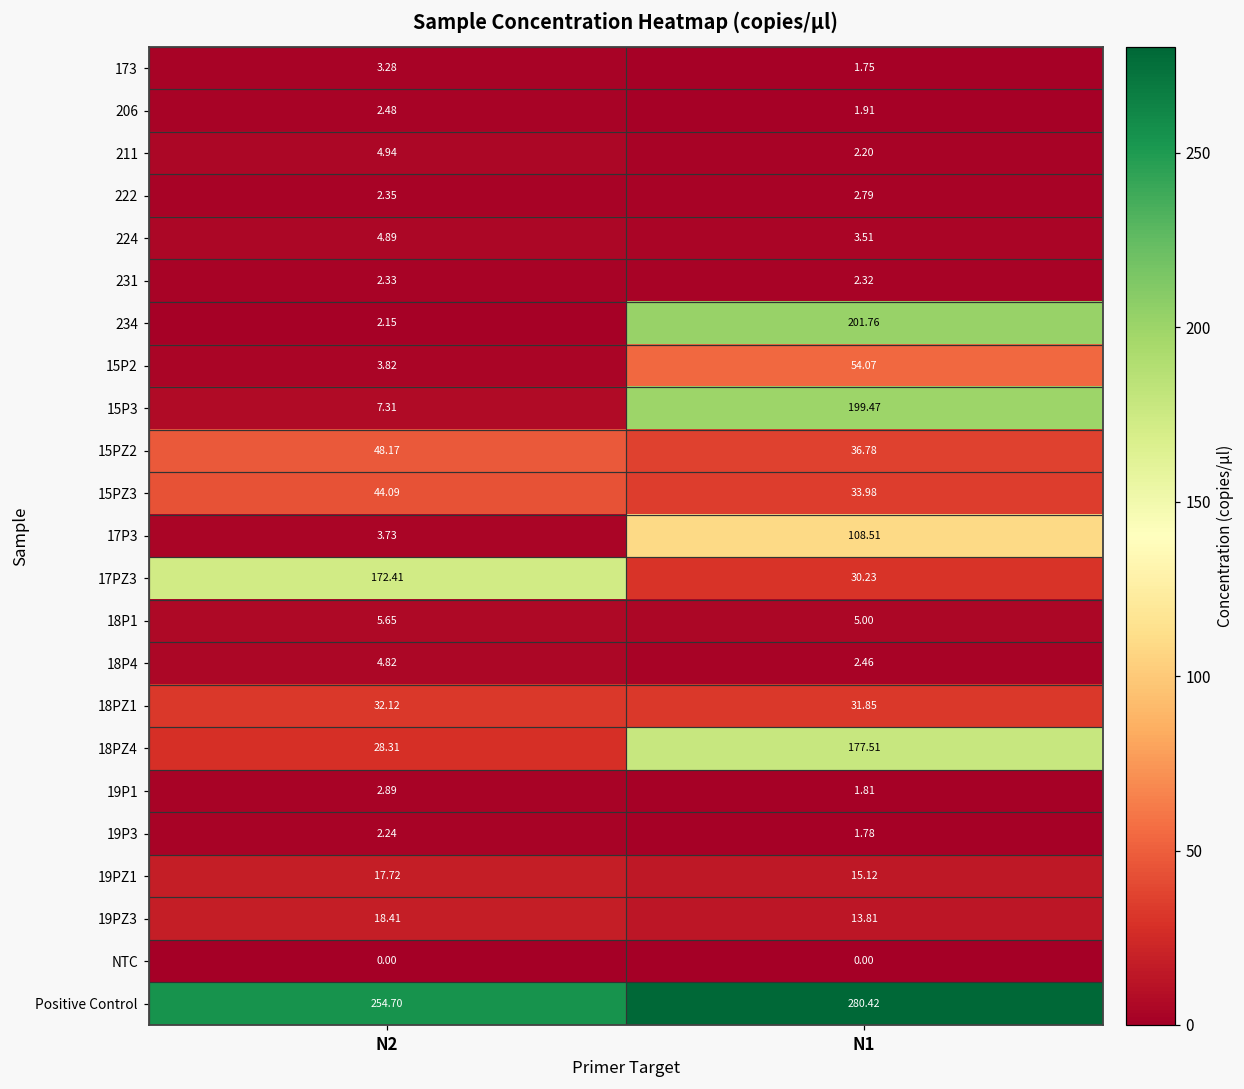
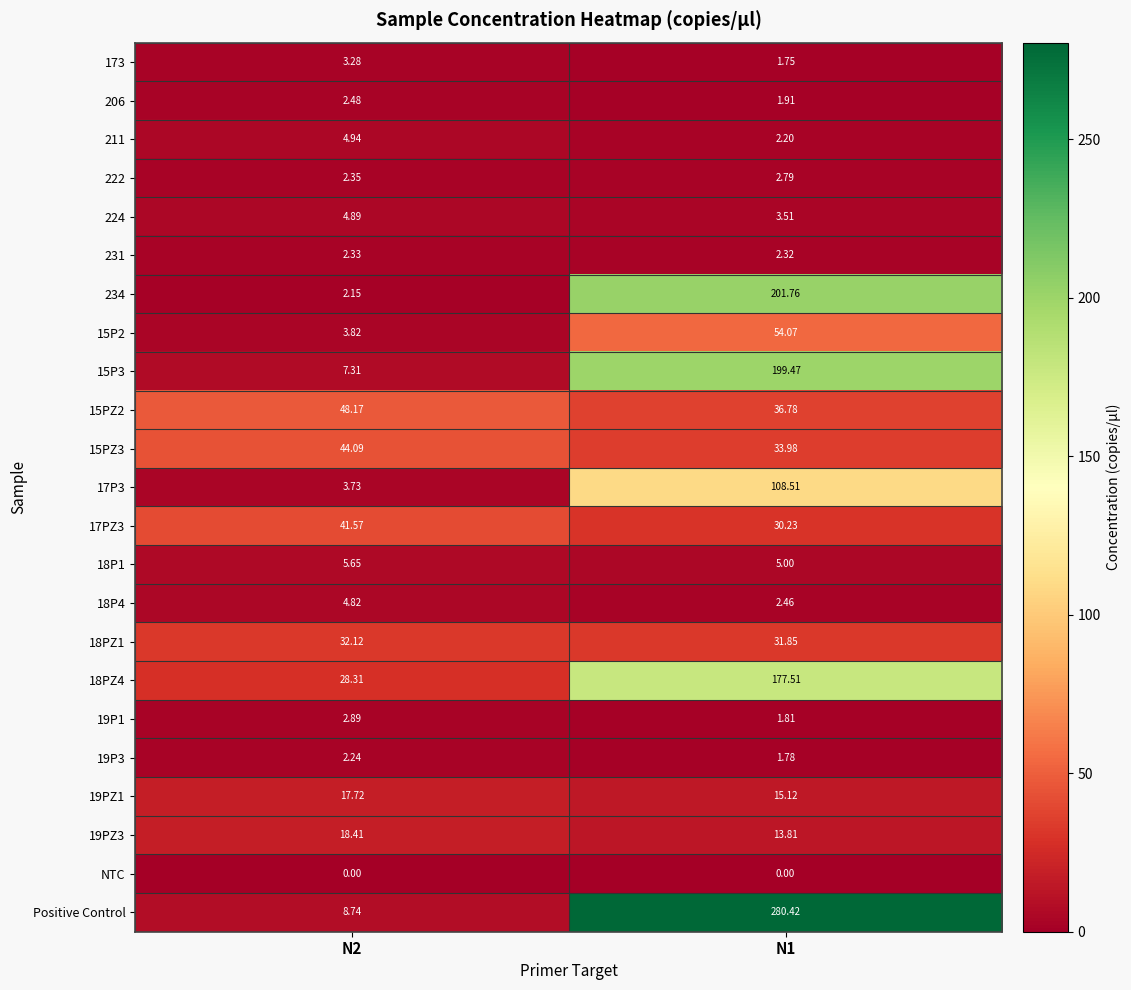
17PZ3, N2: 172.41 -> 41.57
Positive Control, N2: 254.70 -> 8.74
